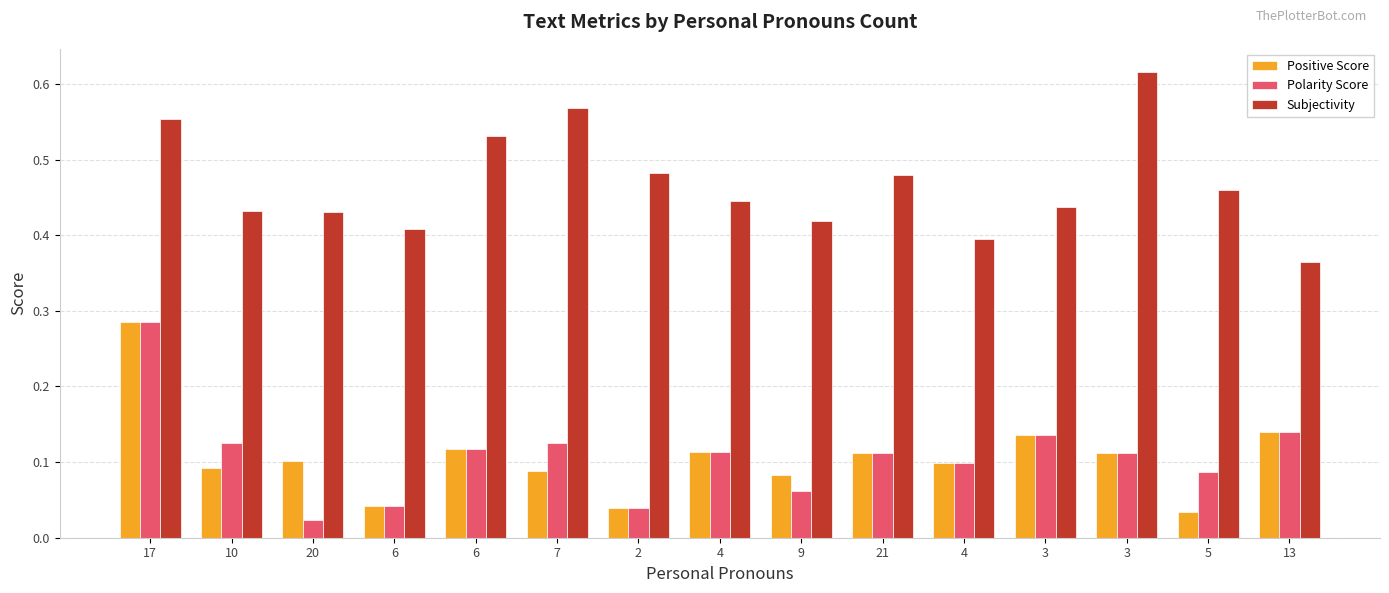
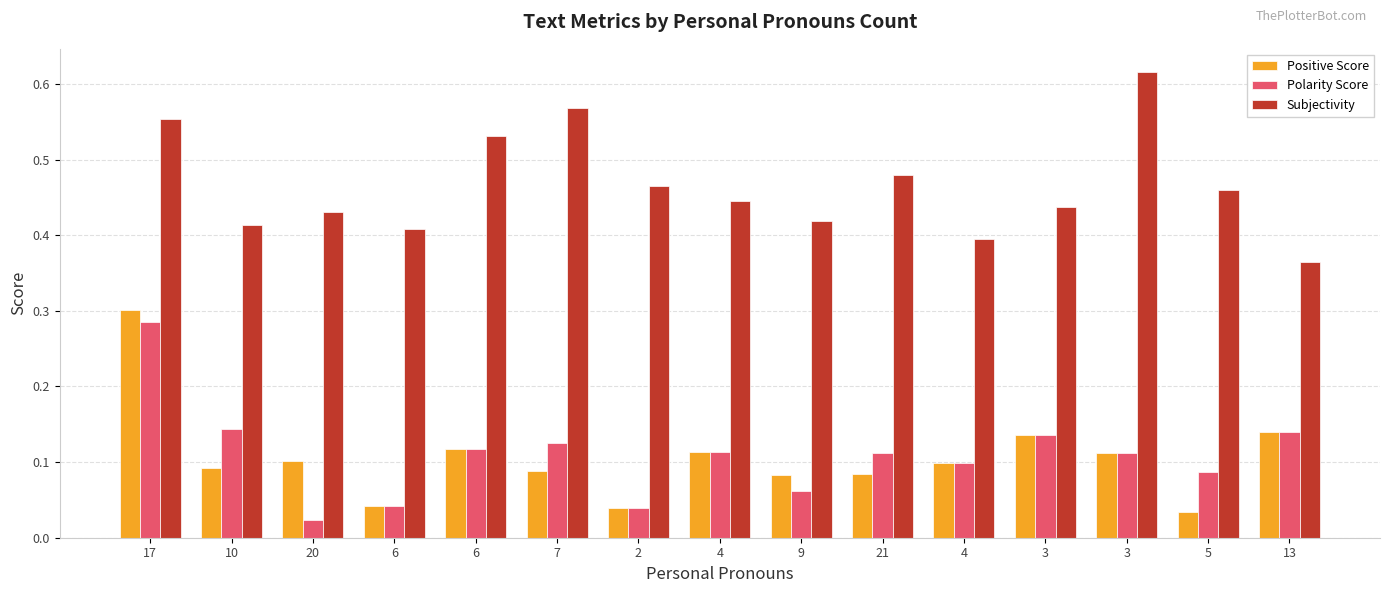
Positive Score, 17: 0.28 -> 0.30
Polarity Score, 10: 0.13 -> 0.14
Subjectivity, 10: 0.43 -> 0.41
Subjectivity, 2: 0.48 -> 0.46
Positive Score, 21: 0.11 -> 0.08
